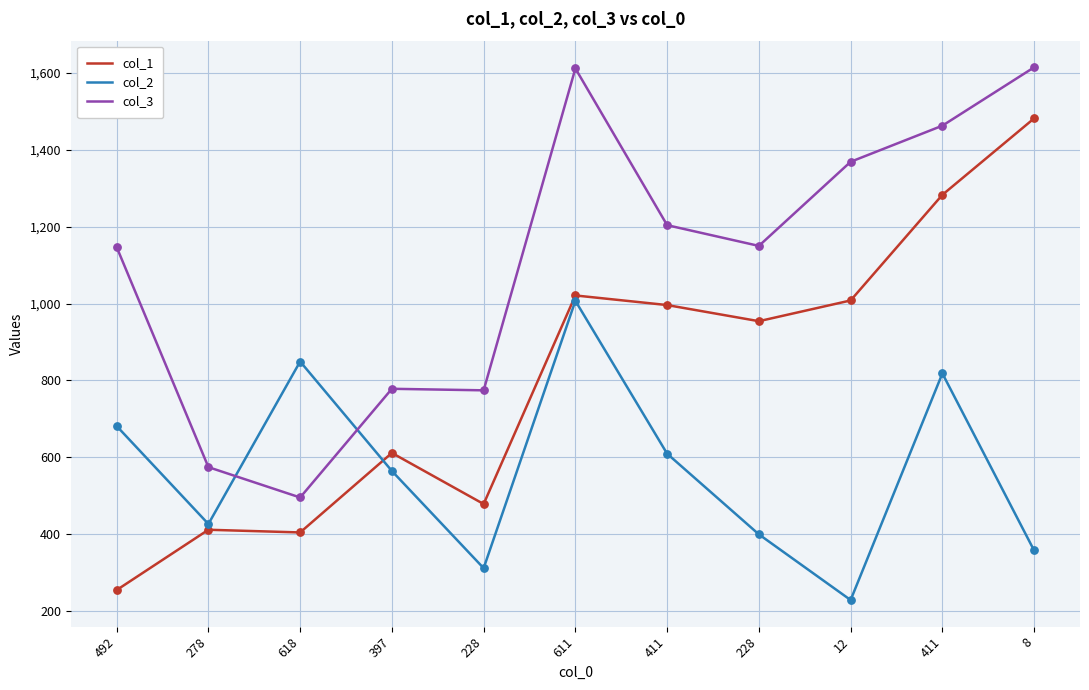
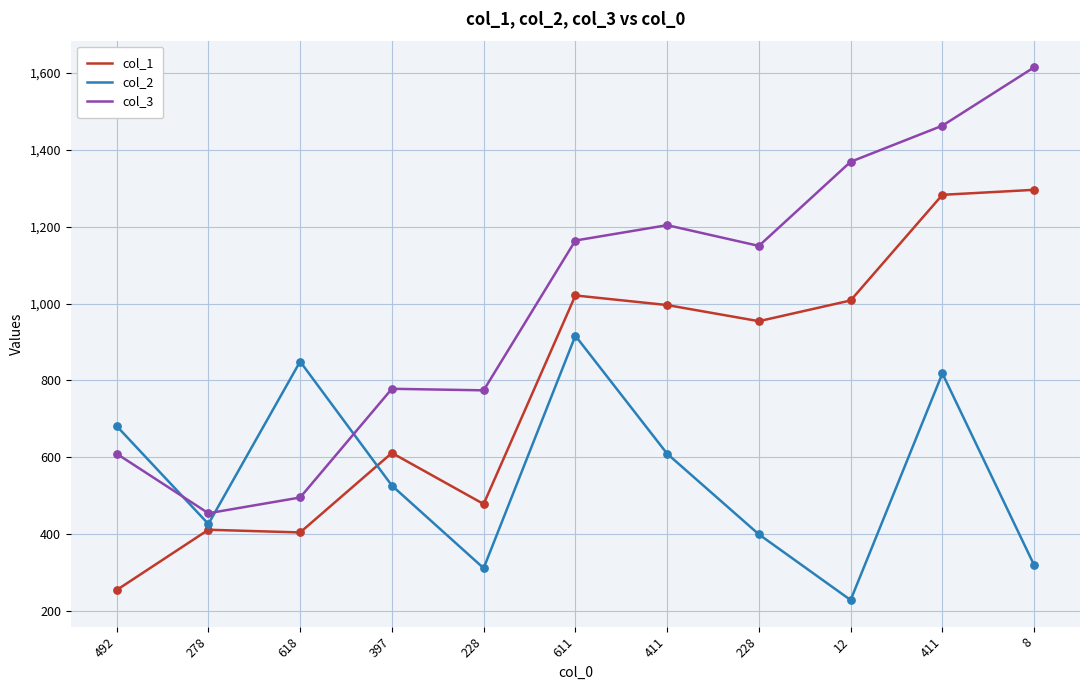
col_3, 492: 1,150 -> 610
col_3, 278: 570 -> 450
col_2, 397: 560 -> 530
col_2, 611: 1,010 -> 920
col_3, 611: 1,610 -> 1,160
col_1, 8: 1,480 -> 1,300
col_2, 8: 360 -> 320
